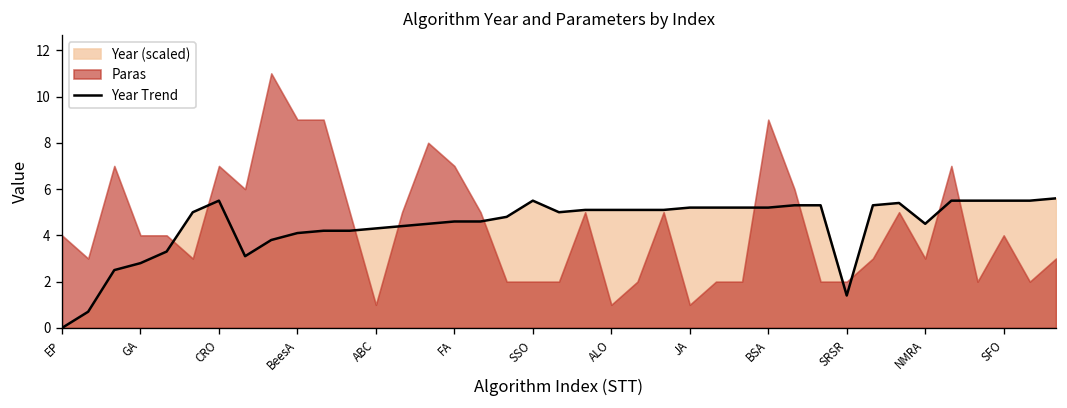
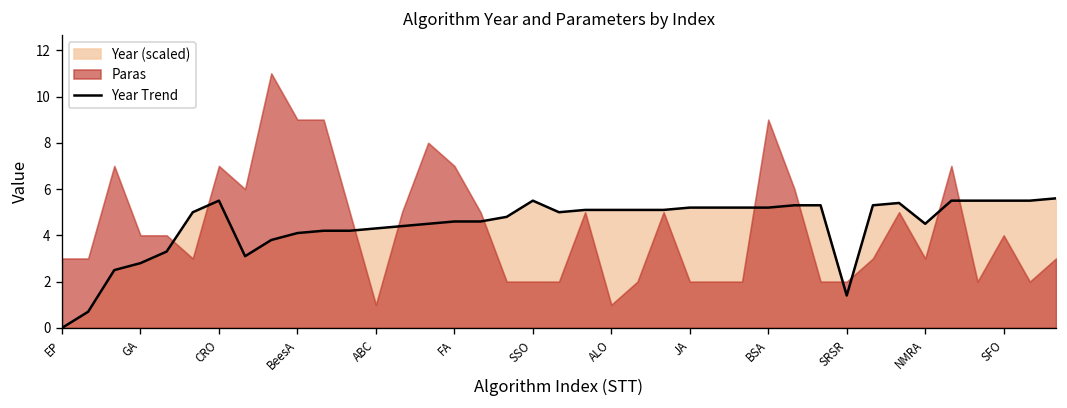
Paras, EP: 4 -> 3
Paras, JA: 1 -> 2
